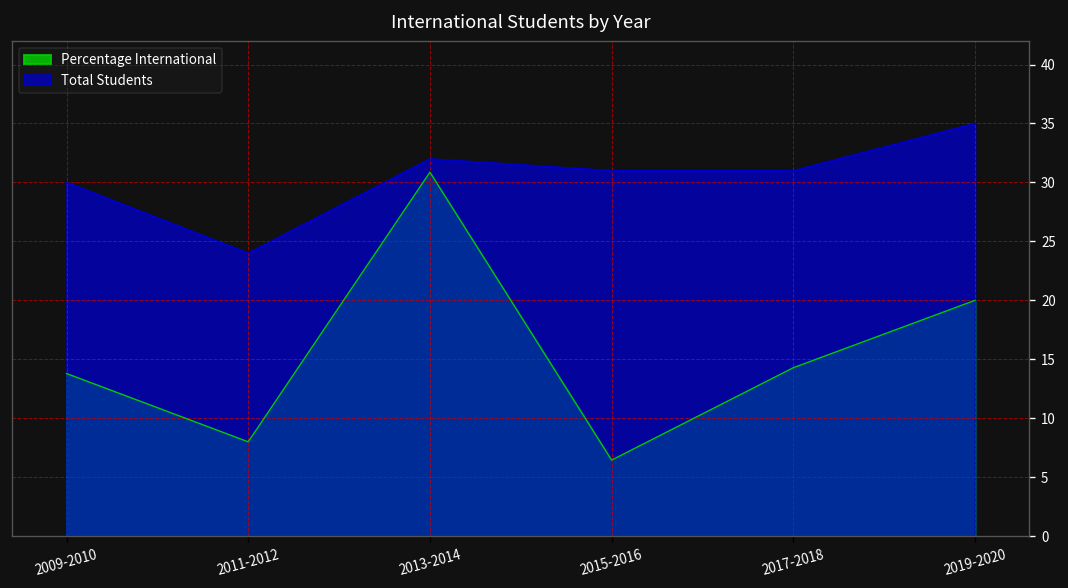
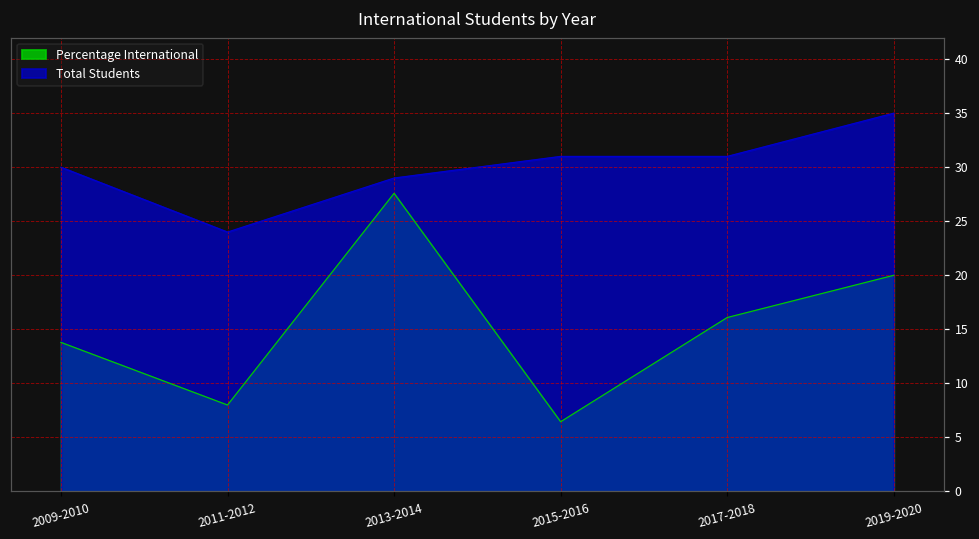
Percentage International, 2013-2014: 31 -> 28
Total Students, 2013-2014: 32 -> 29
Percentage International, 2017-2018: 14 -> 16
